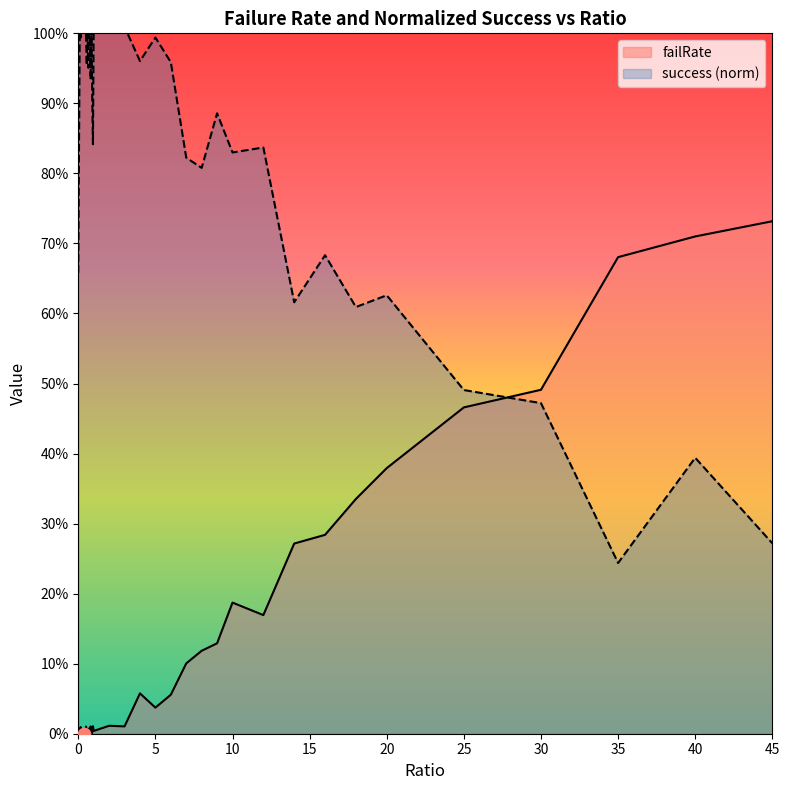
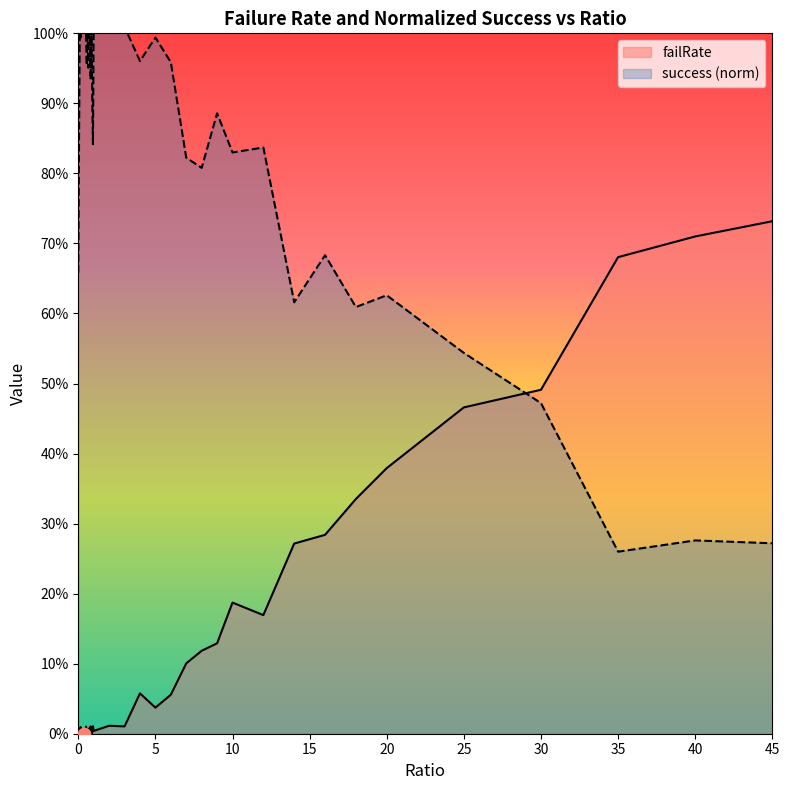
success (norm), 25: 49% -> 54%
success (norm), 35: 24% -> 26%
success (norm), 40: 39% -> 28%
